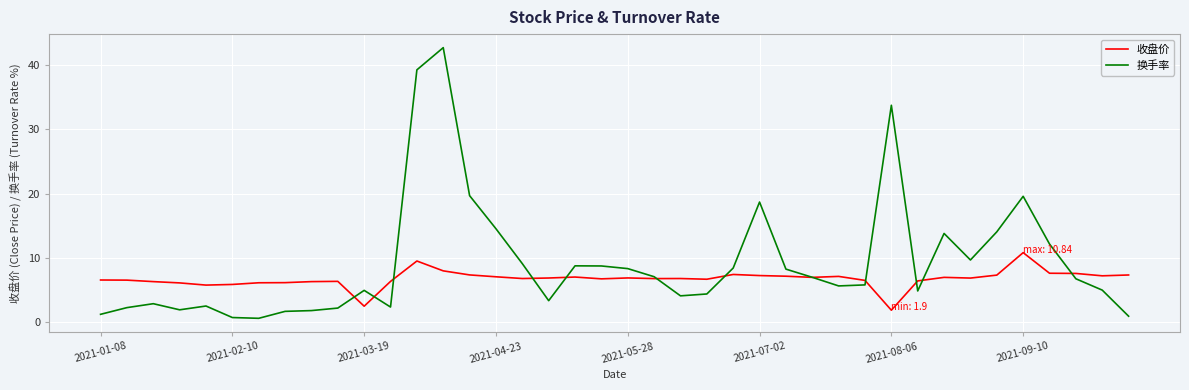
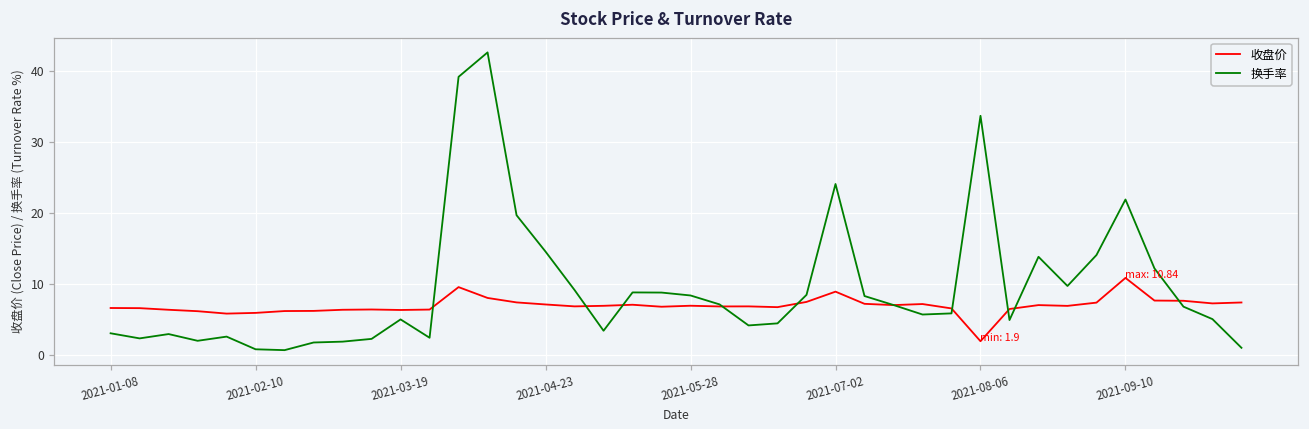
换手率, 2021-01-08: 1 -> 3
收盘价, 2021-03-19: 3 -> 6
收盘价, 2021-07-02: 7 -> 9
换手率, 2021-07-02: 19 -> 24
换手率, 2021-09-10: 20 -> 22
